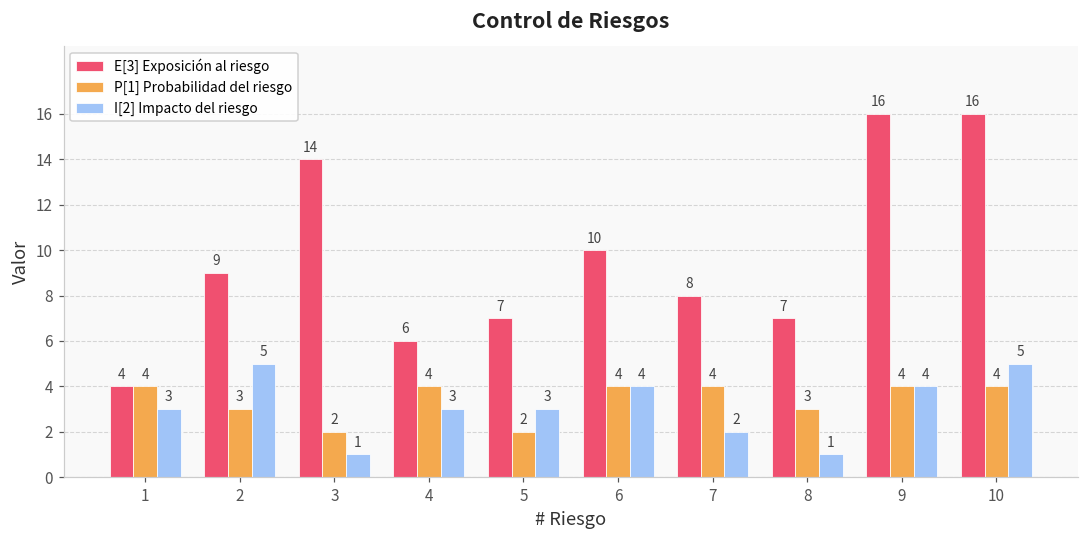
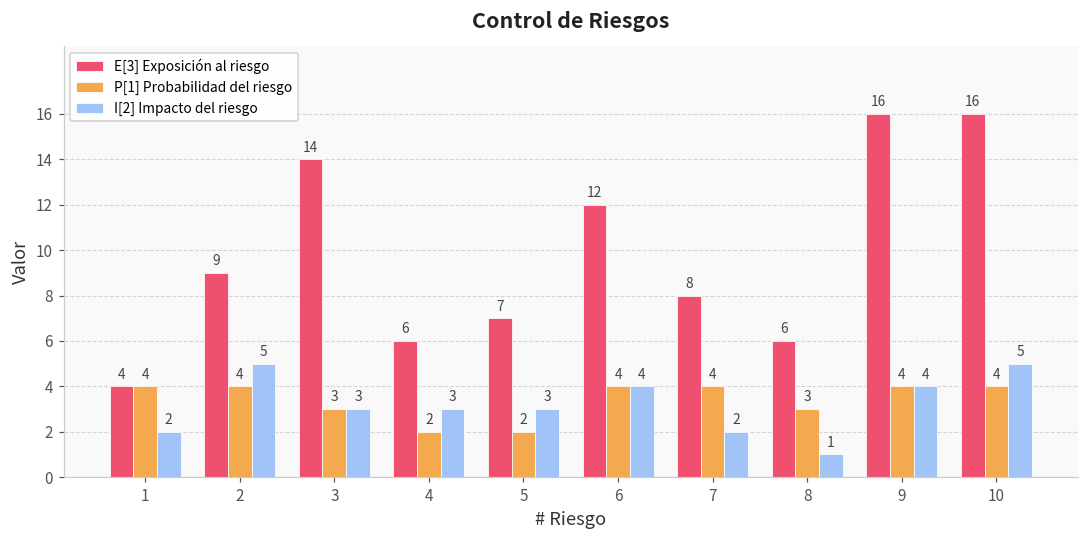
I[2] Impacto del riesgo, 1: 3 -> 2
P[1] Probabilidad del riesgo, 2: 3 -> 4
P[1] Probabilidad del riesgo, 3: 2 -> 3
I[2] Impacto del riesgo, 3: 1 -> 3
P[1] Probabilidad del riesgo, 4: 4 -> 2
E[3] Exposición al riesgo, 6: 10 -> 12
E[3] Exposición al riesgo, 8: 7 -> 6
